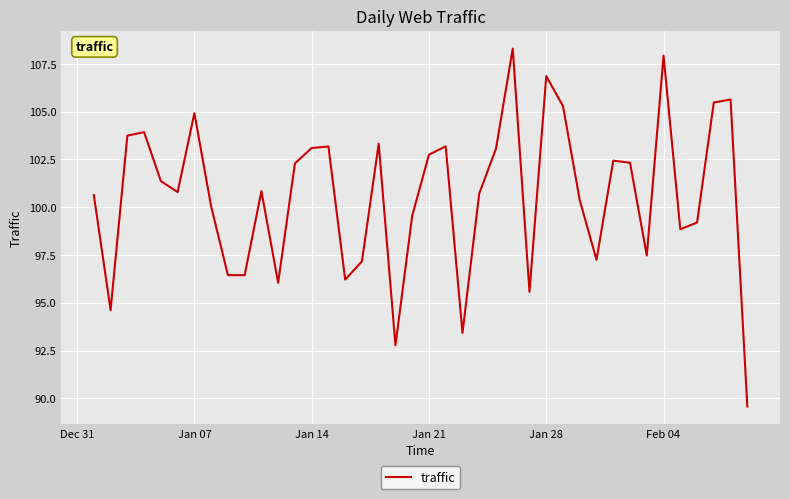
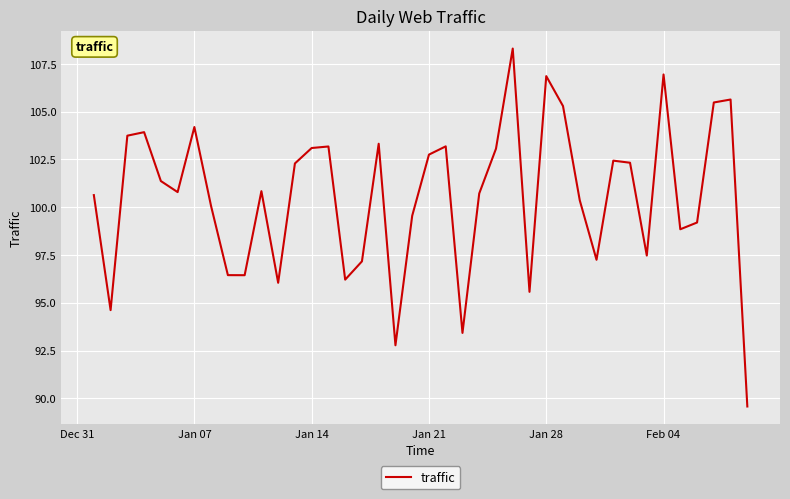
Jan 07: 104.9 -> 104.2
Feb 04: 107.9 -> 106.9
